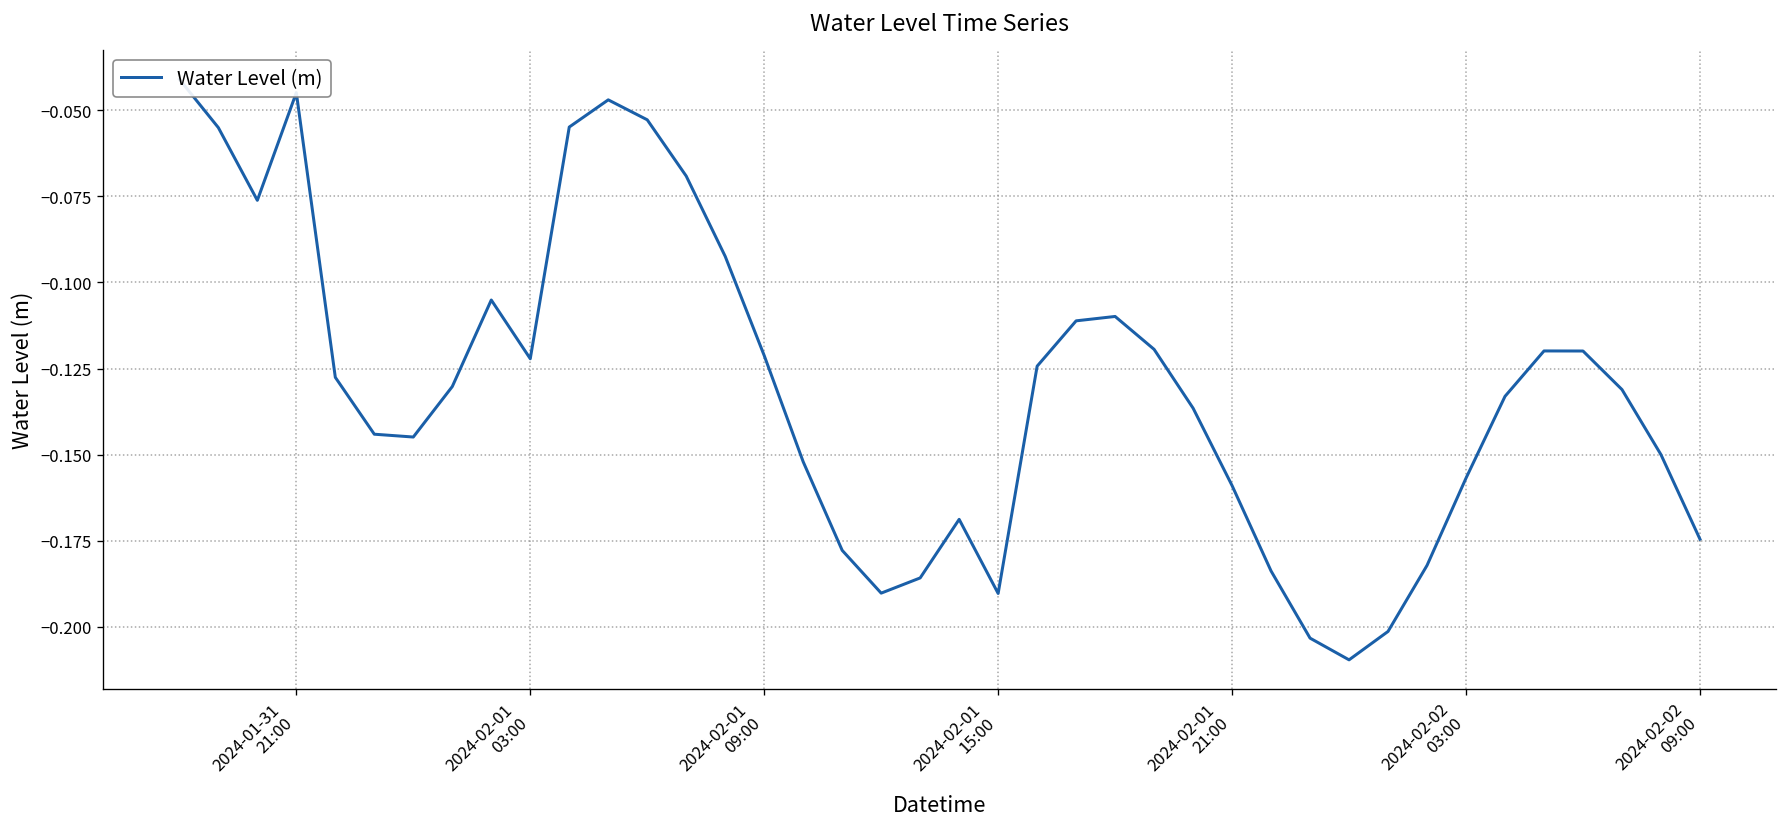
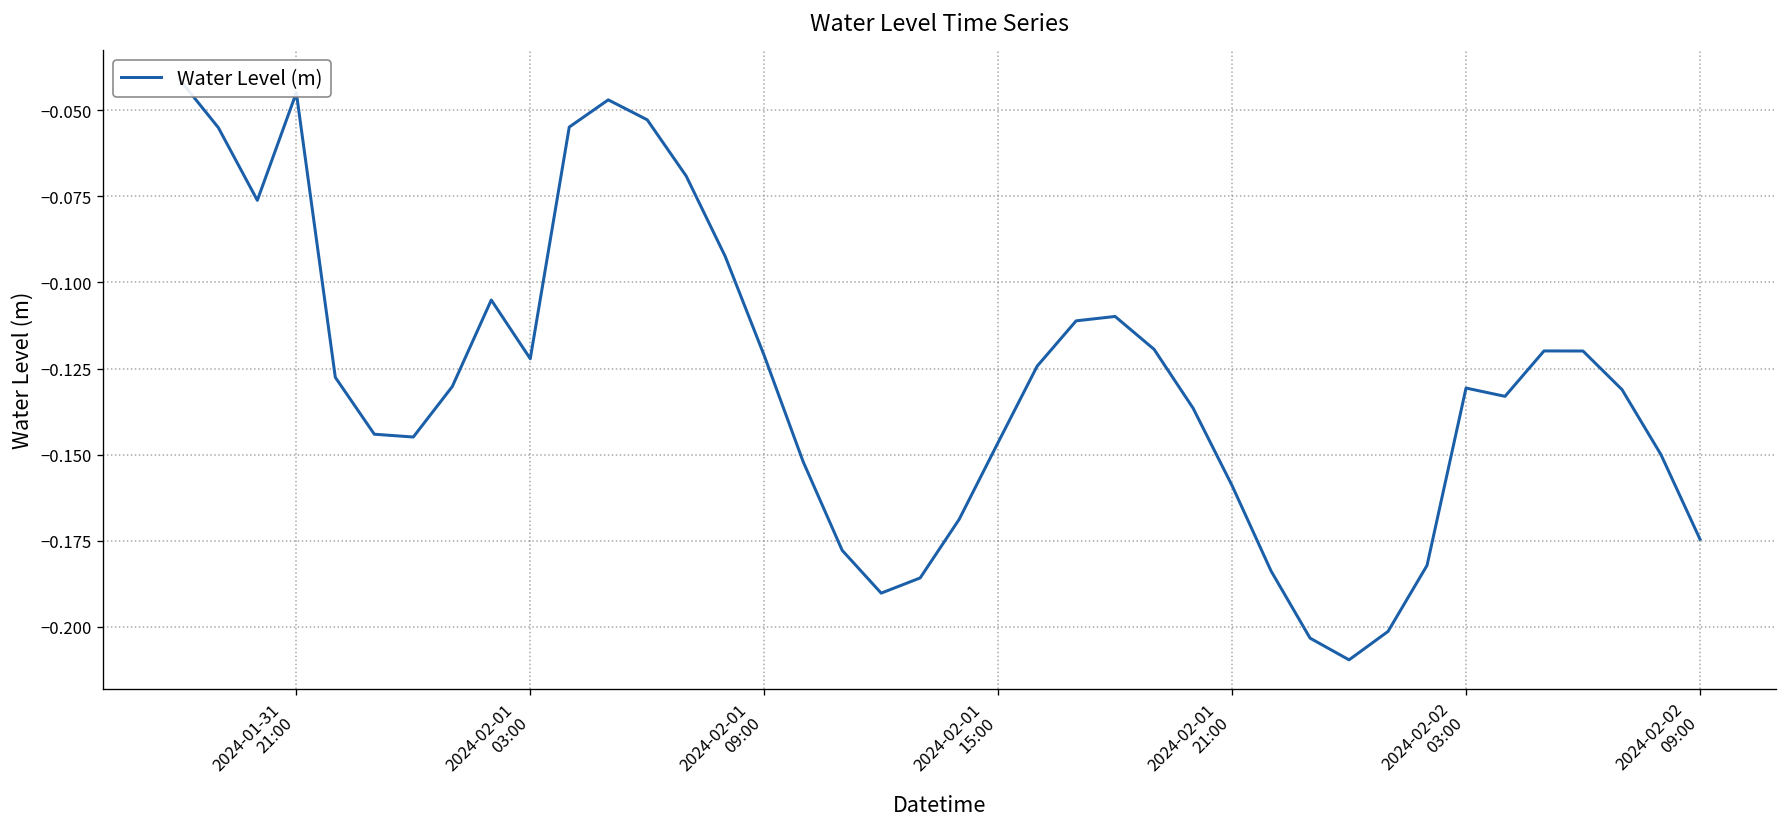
2024-02-01 15:00: -0.190 -> -0.146
2024-02-02 03:00: -0.157 -> -0.131
